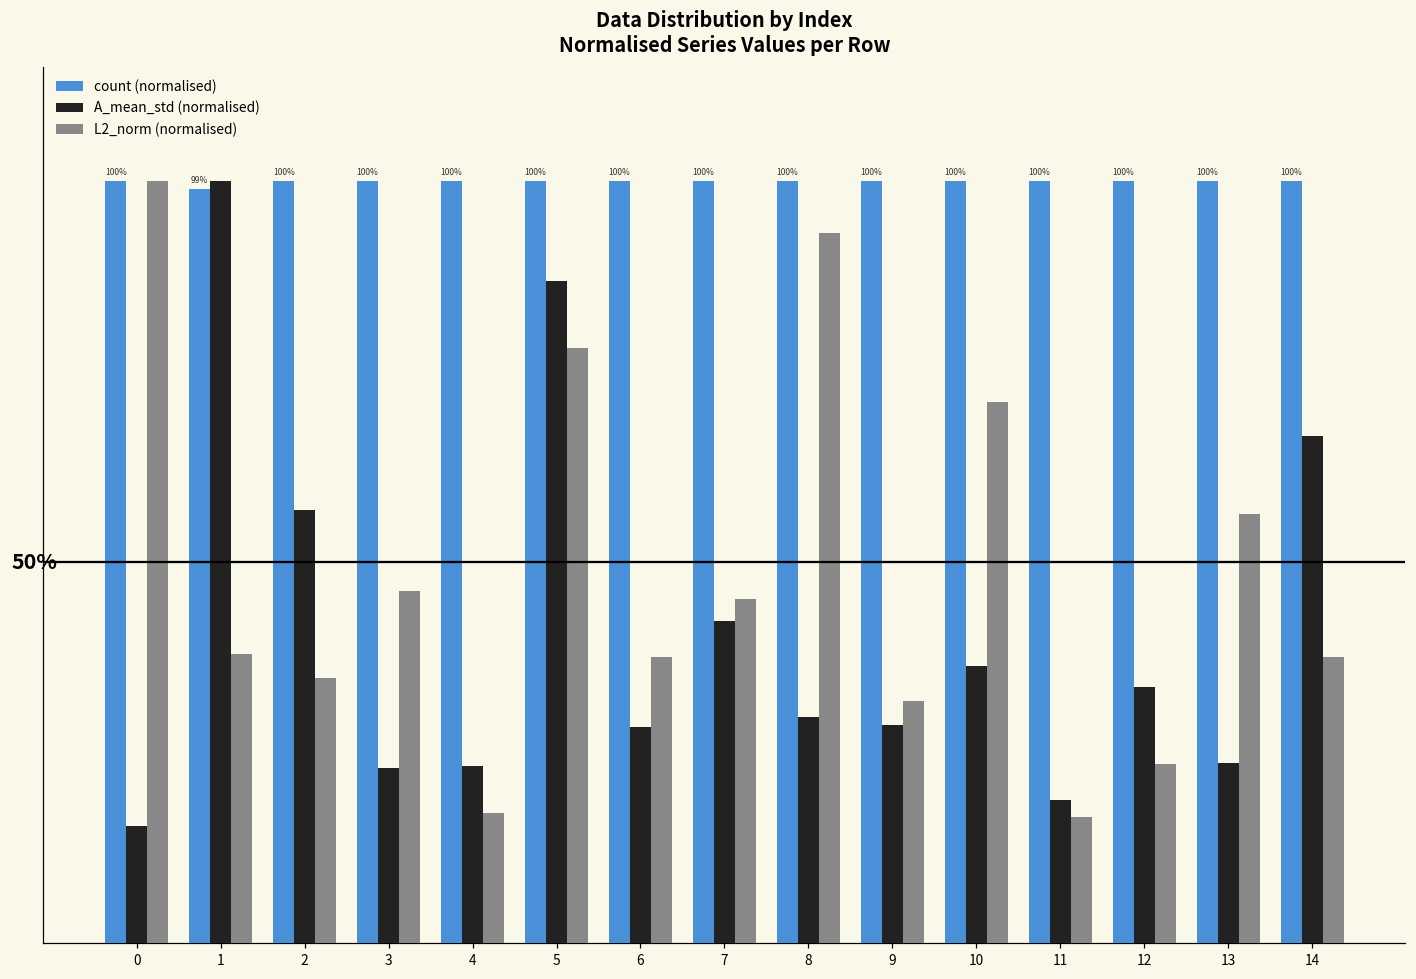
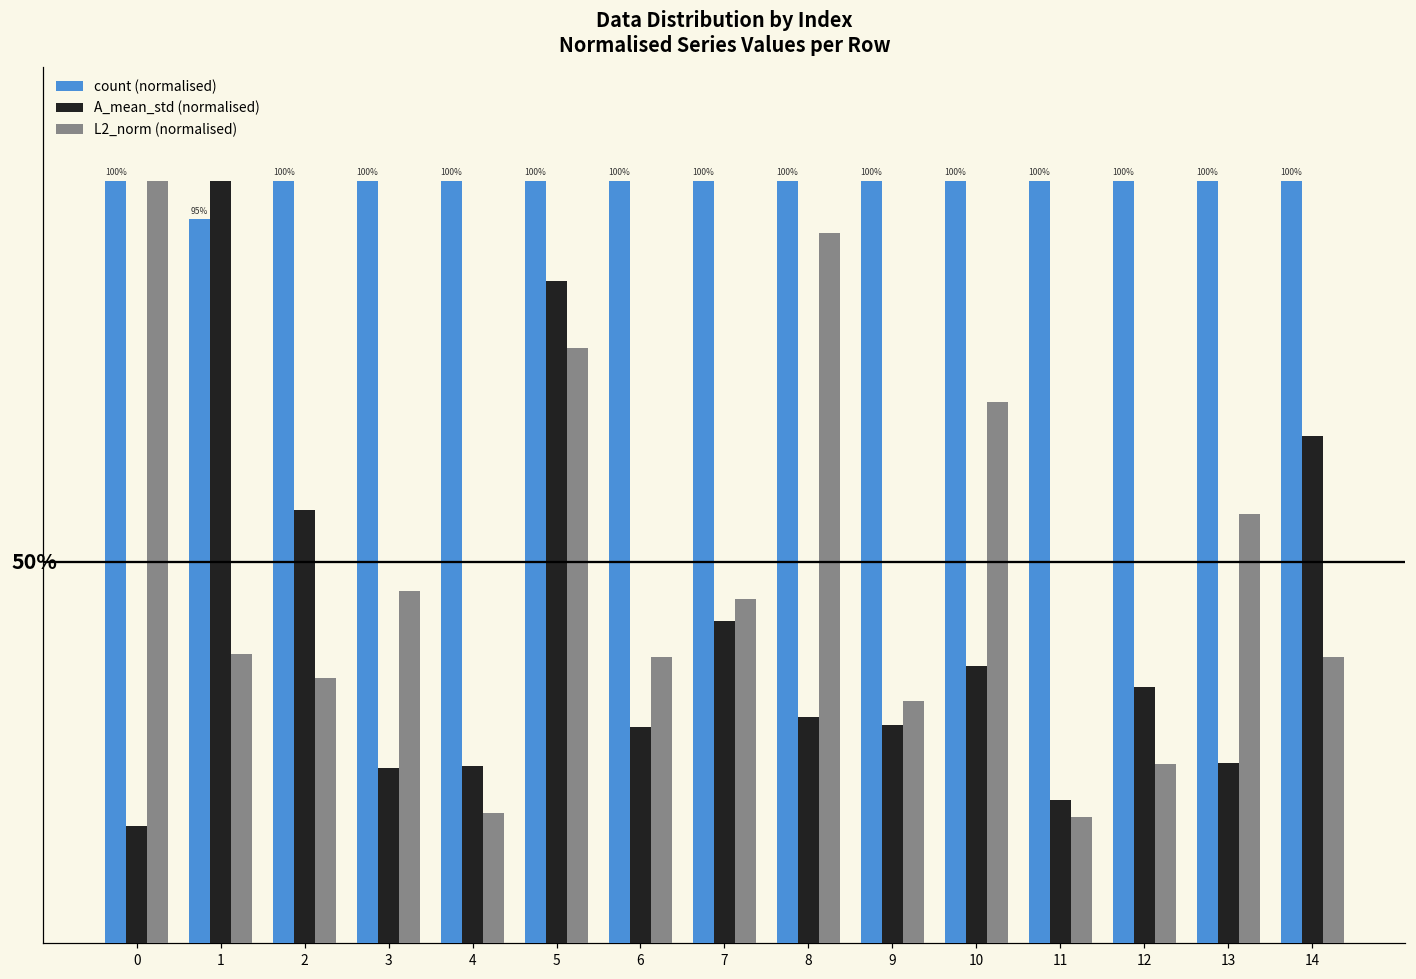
count (normalised), 1: 99% -> 95%
